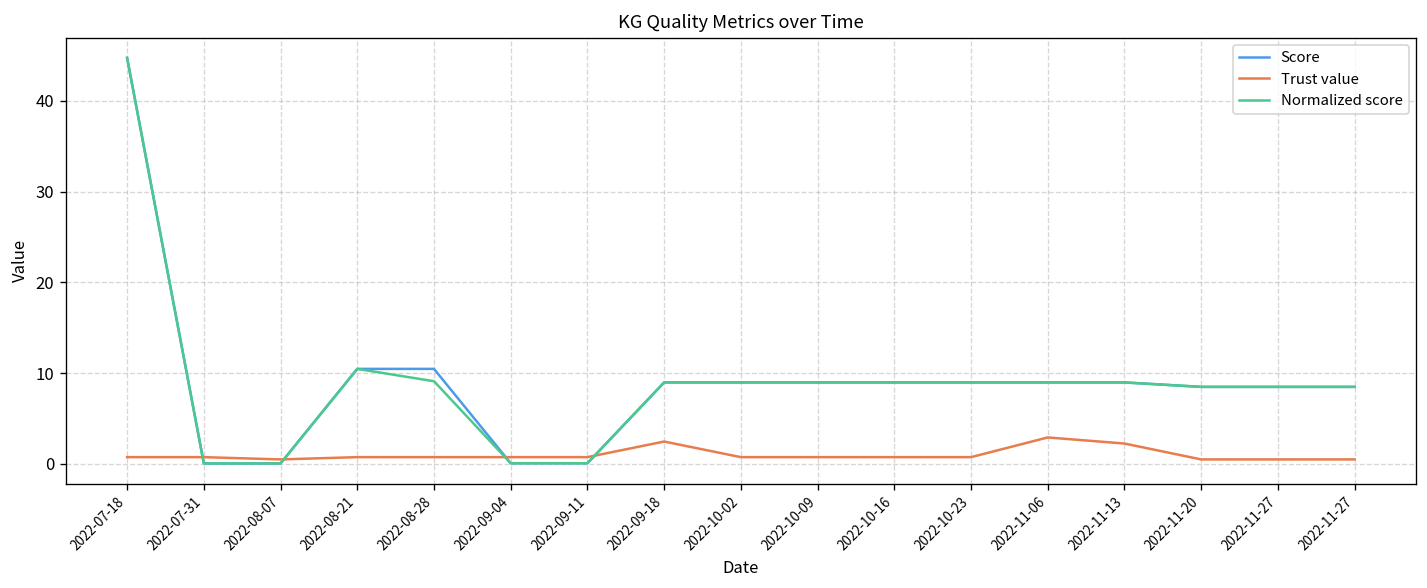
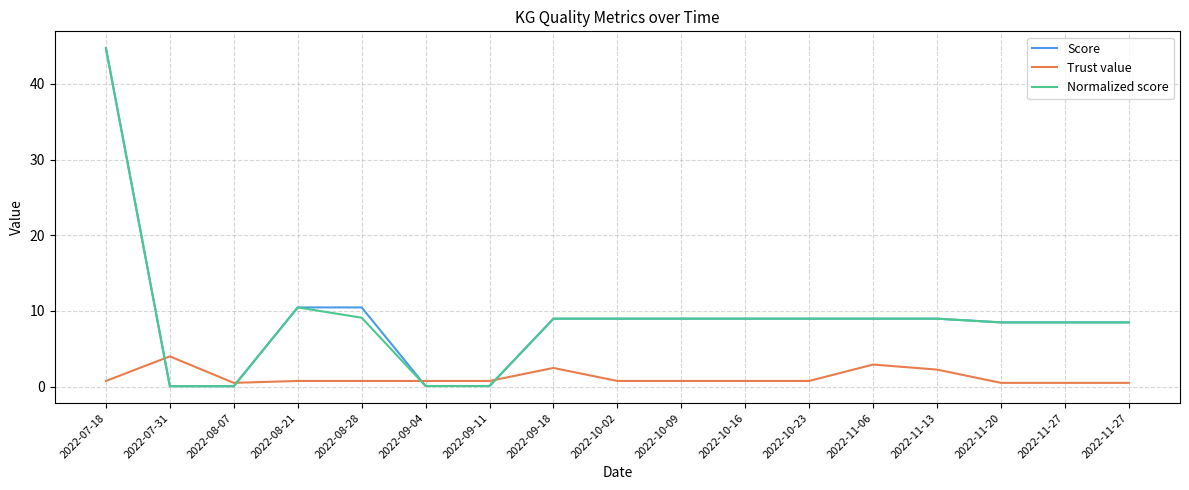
Trust value, 2022-07-31: 1 -> 4
